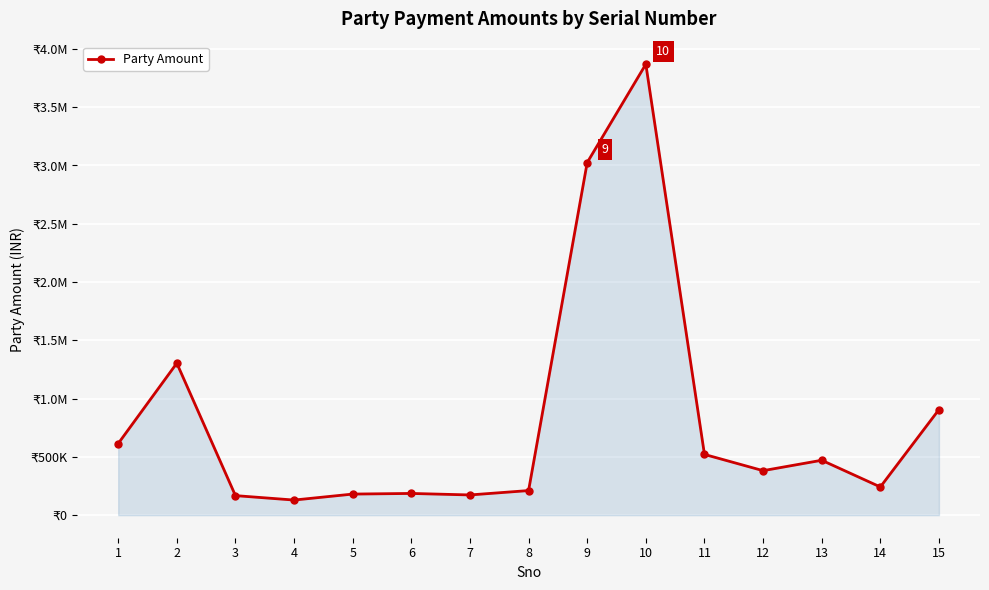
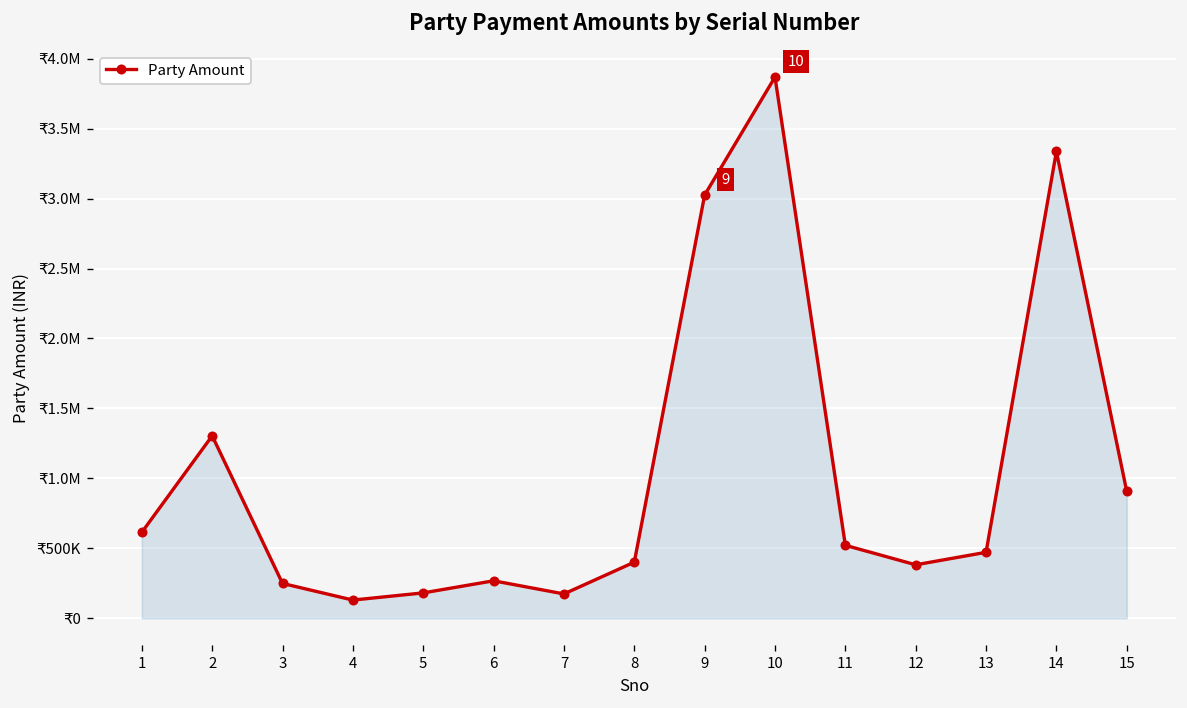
3: ₹170000 -> ₹250000
6: ₹190000 -> ₹270000
8: ₹210000 -> ₹400000
14: ₹240000 -> ₹3340000
